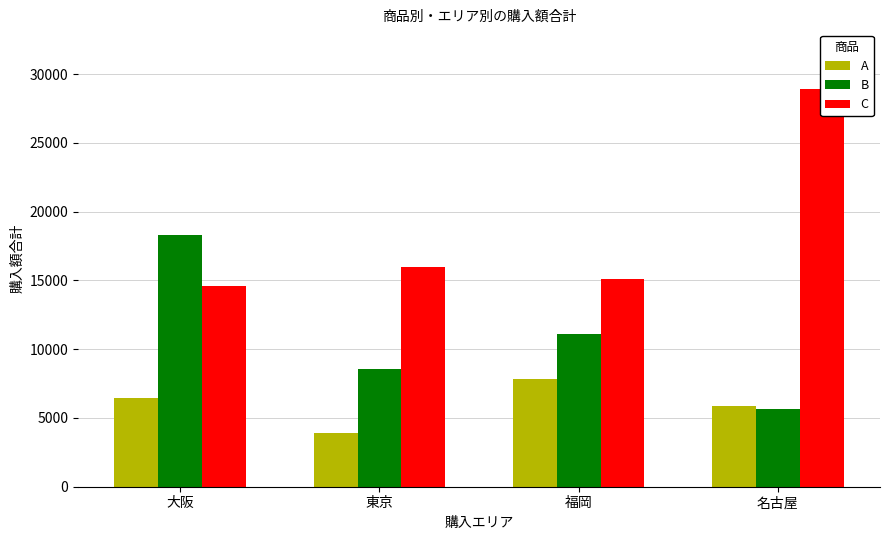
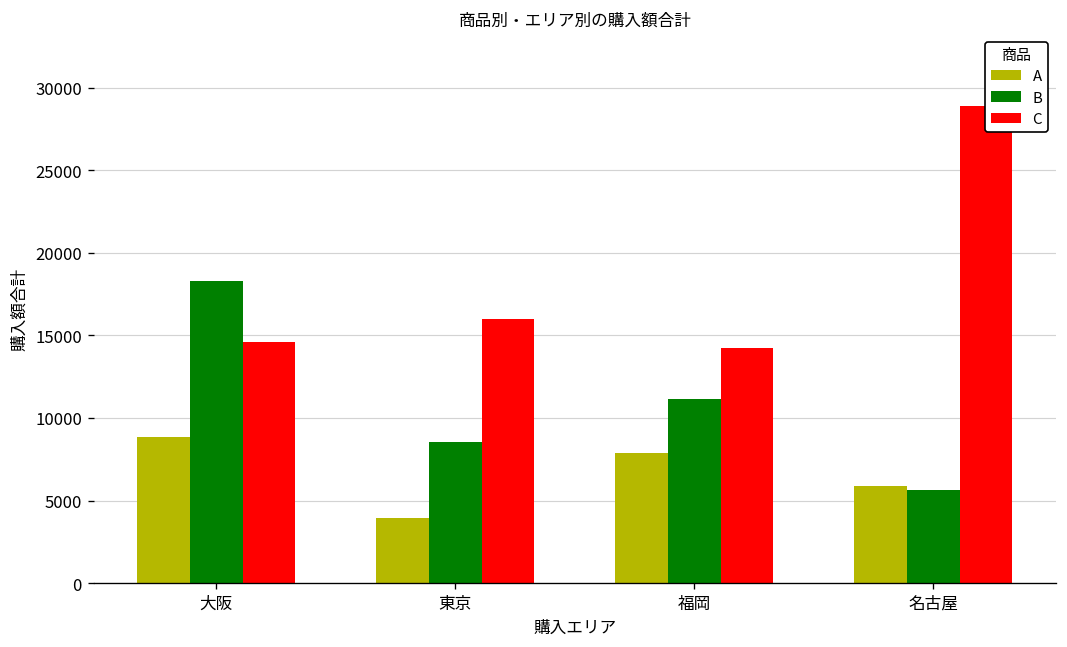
A, 大阪: 6400 -> 8900
C, 福岡: 15100 -> 14300
